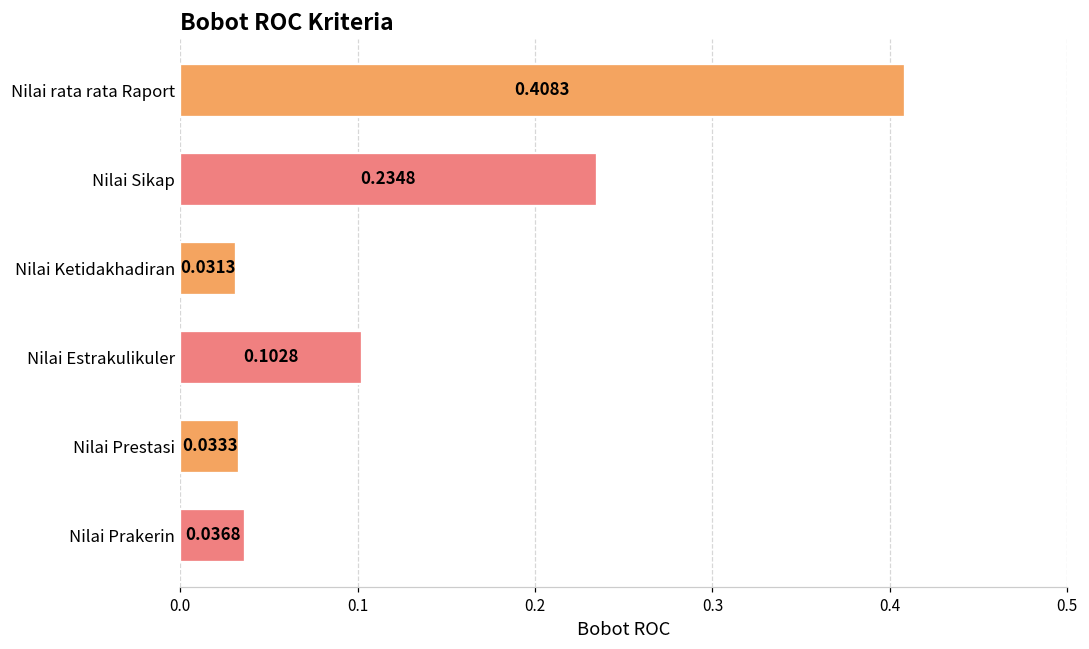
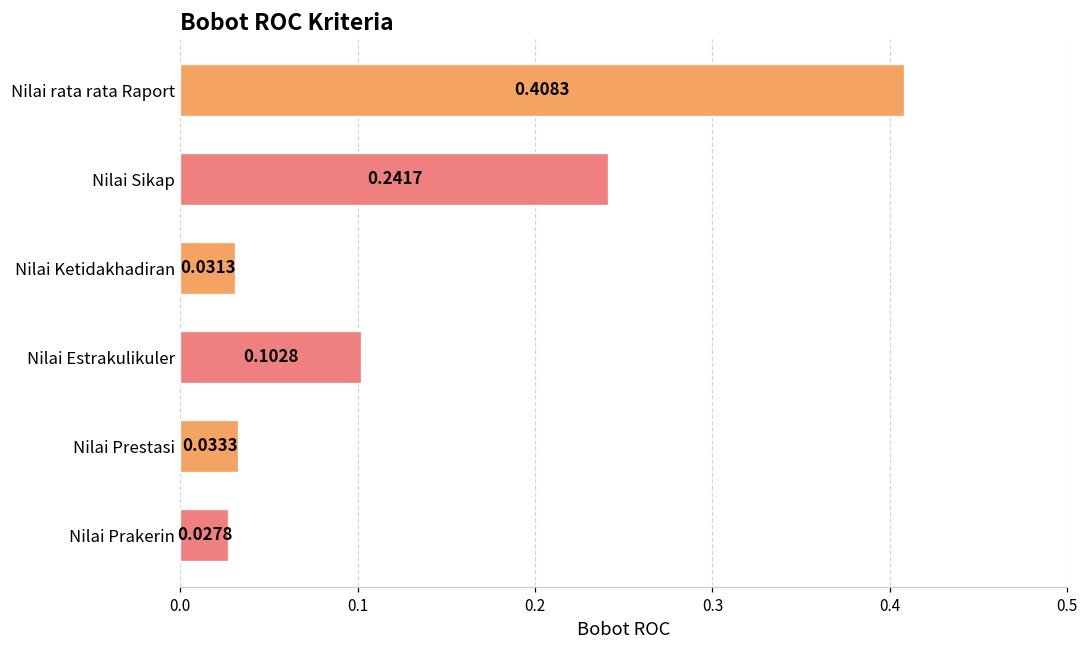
Nilai Sikap: 0.2348 -> 0.2417
Nilai Prakerin: 0.0368 -> 0.0278
